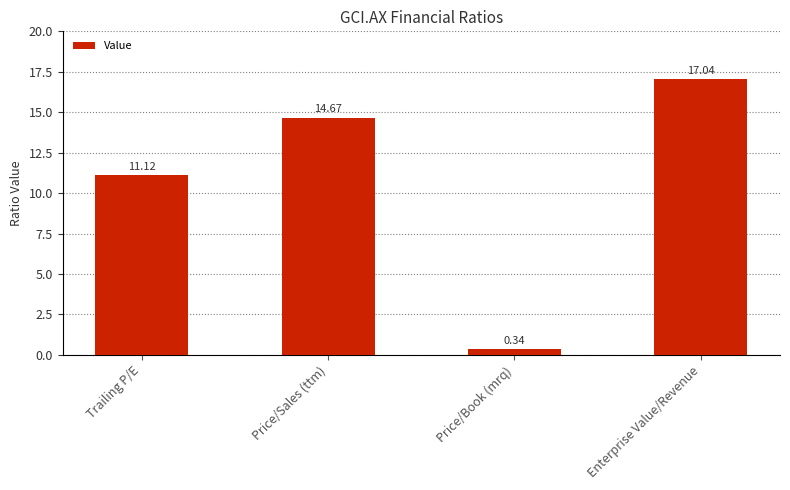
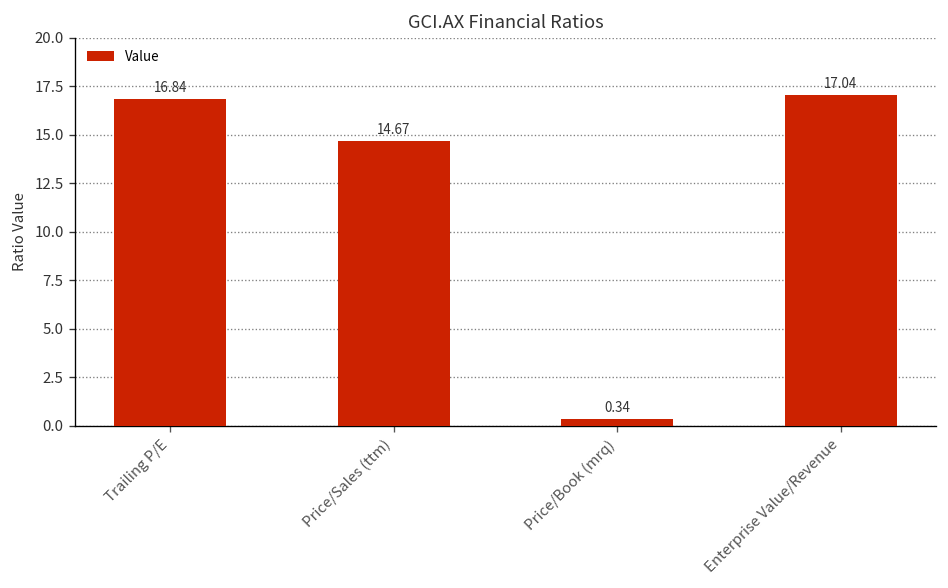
Trailing P/E: 11.12 -> 16.84
